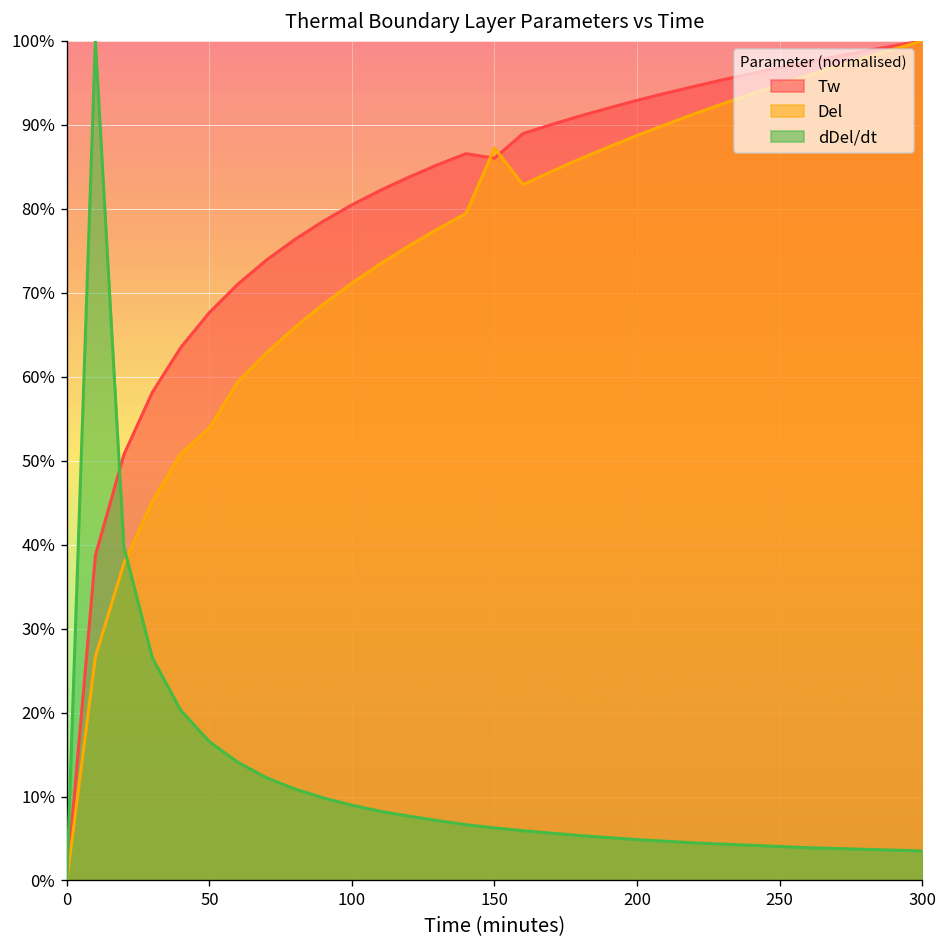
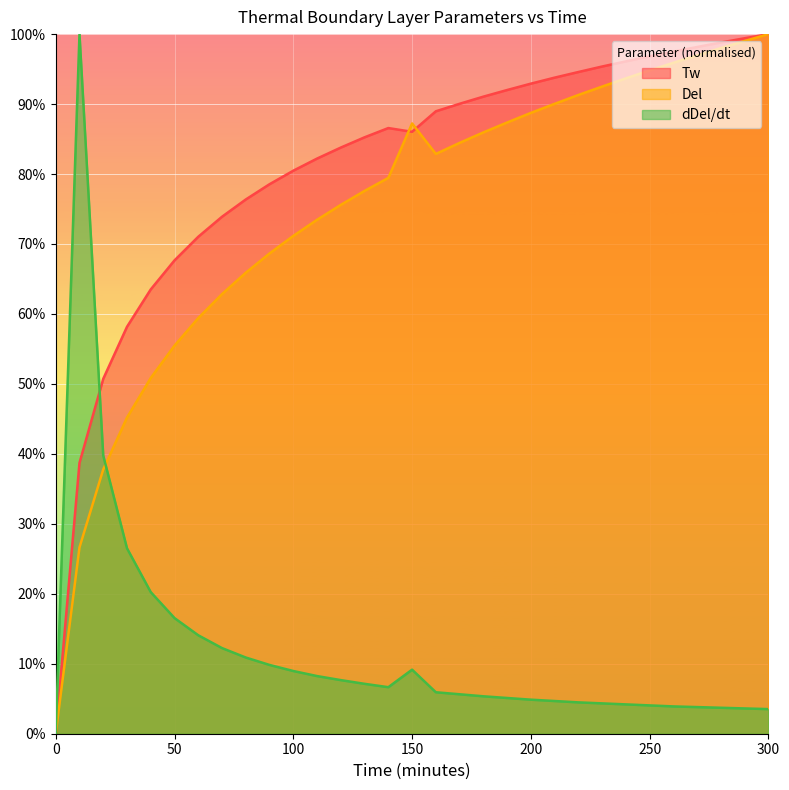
Del, 50: 54% -> 55%
dDel/dt, 150: 6% -> 9%
